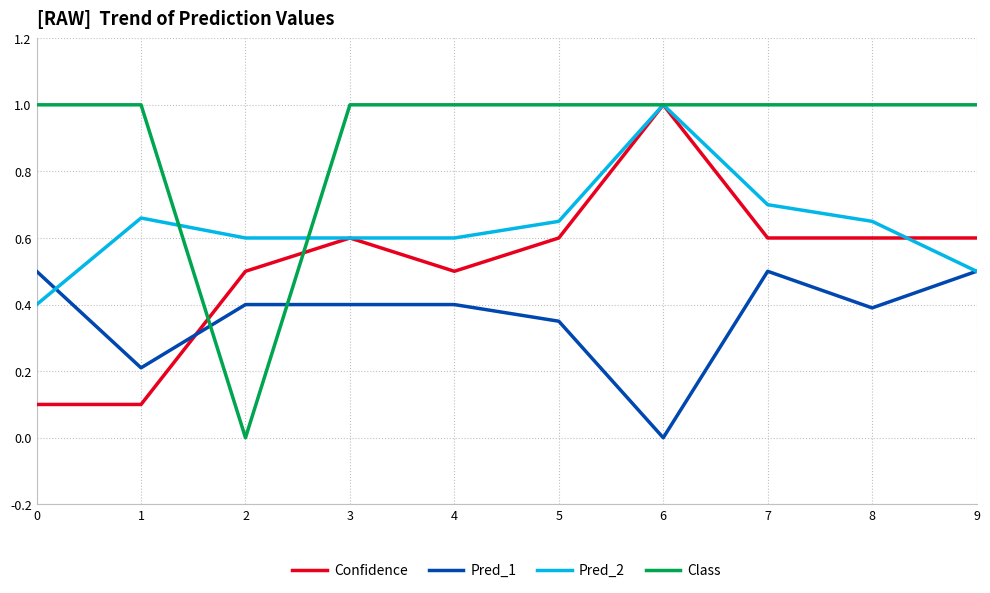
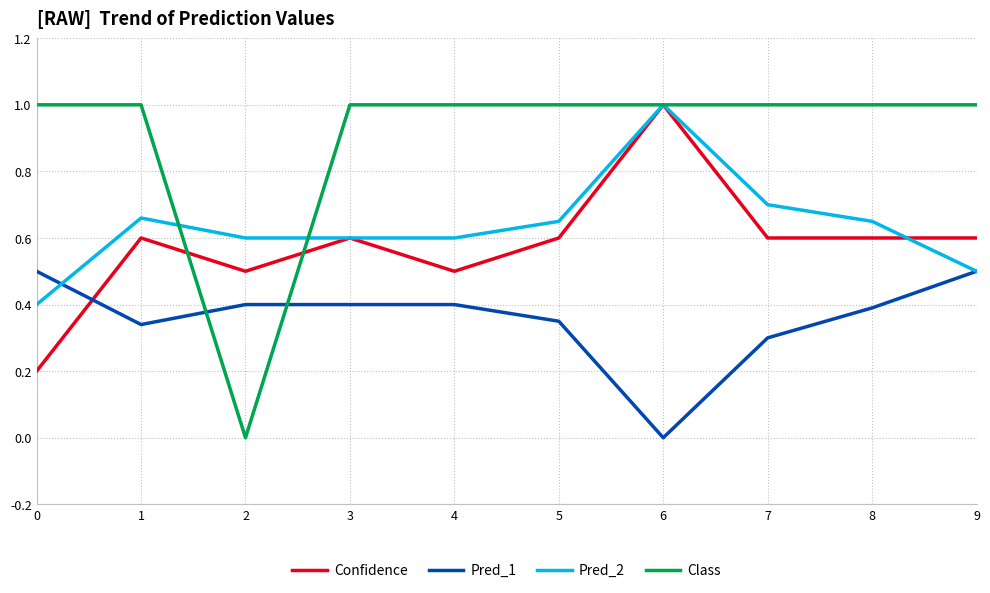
Confidence, 0: 0.1 -> 0.2
Confidence, 1: 0.1 -> 0.6
Pred_1, 1: 0.21 -> 0.34
Pred_1, 7: 0.5 -> 0.3
